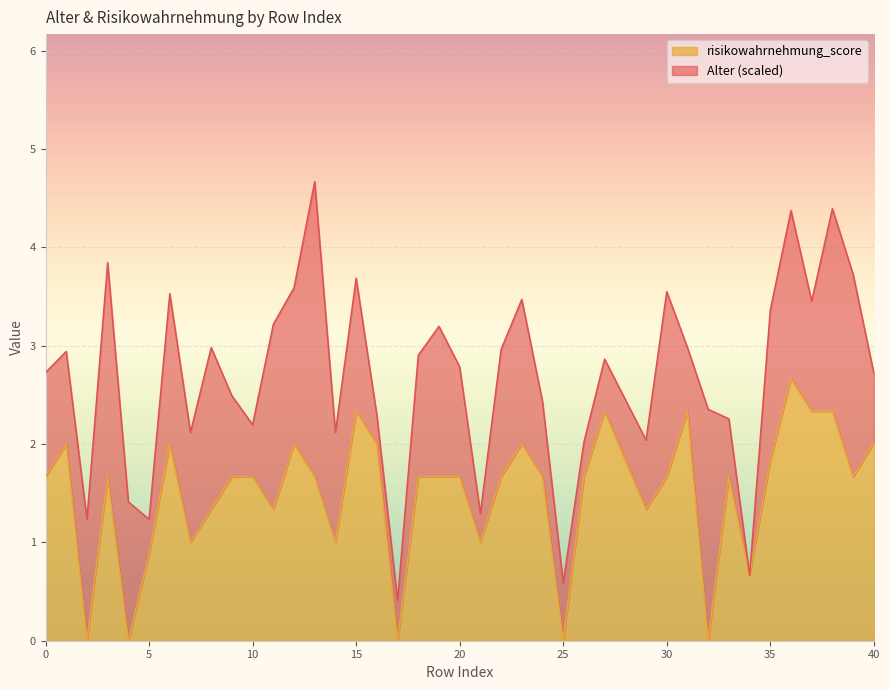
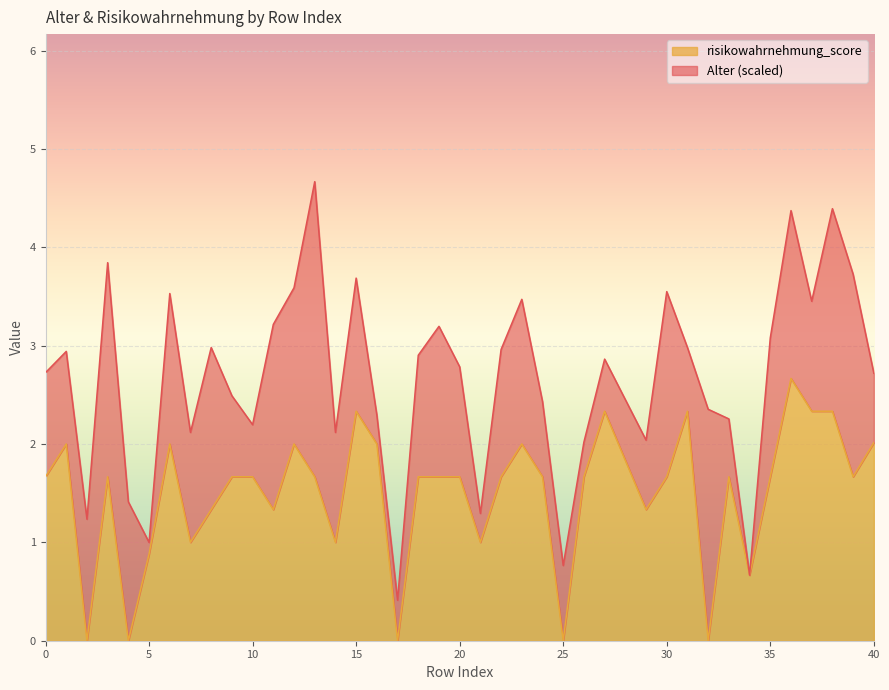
Alter (scaled), 5: 0.4 -> 0.1
Alter (scaled), 25: 0.6 -> 0.8
risikowahrnehmung_score, 35: 1.8 -> 1.7
Alter (scaled), 35: 1.5 -> 1.4
